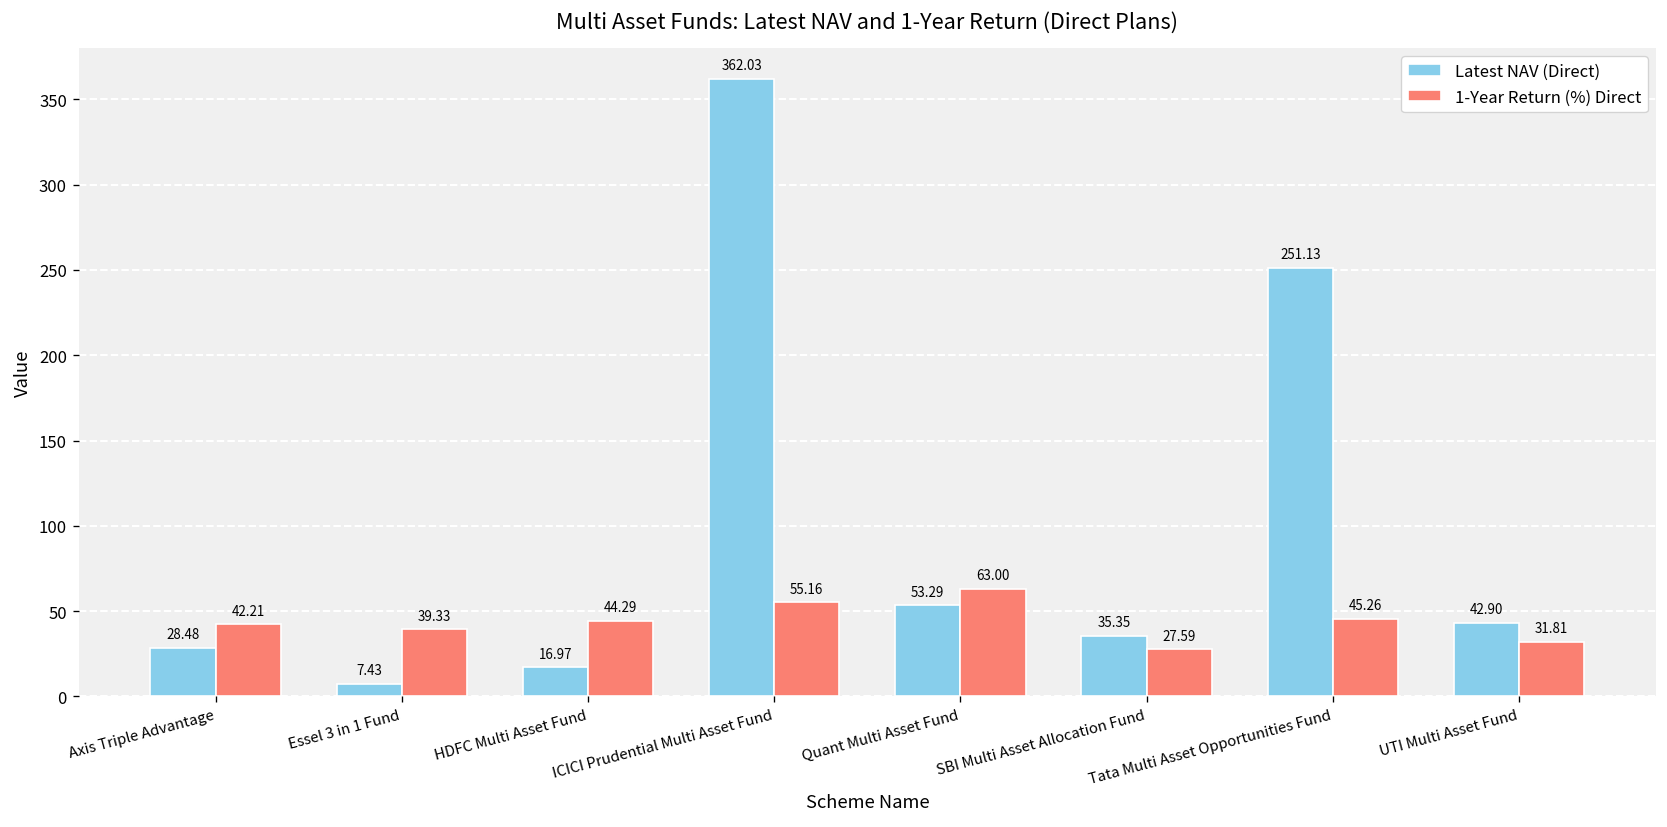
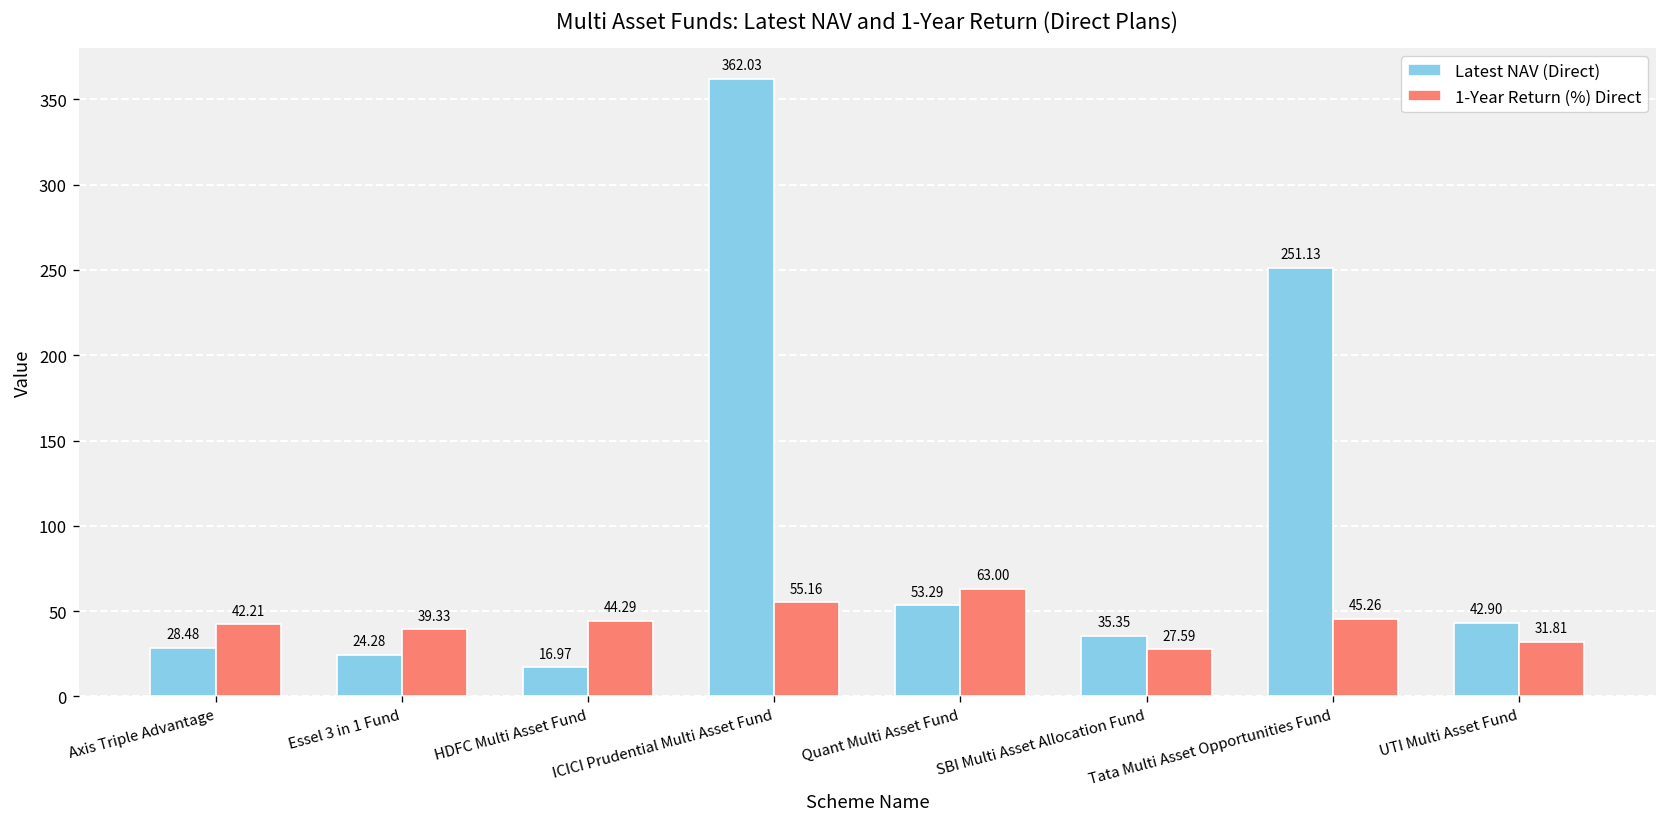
Latest NAV (Direct), Essel 3 in 1 Fund: 7.43 -> 24.28
